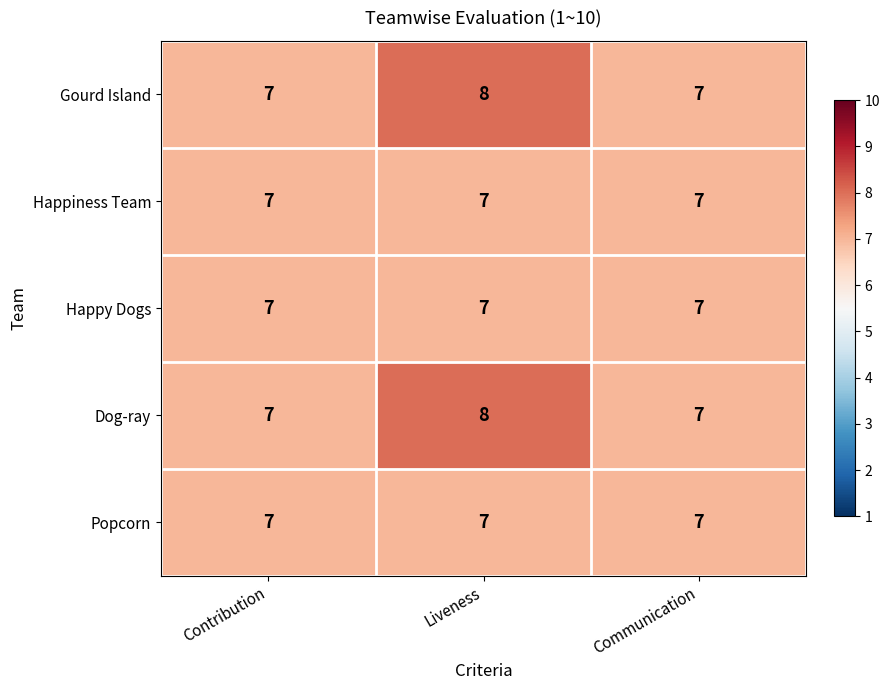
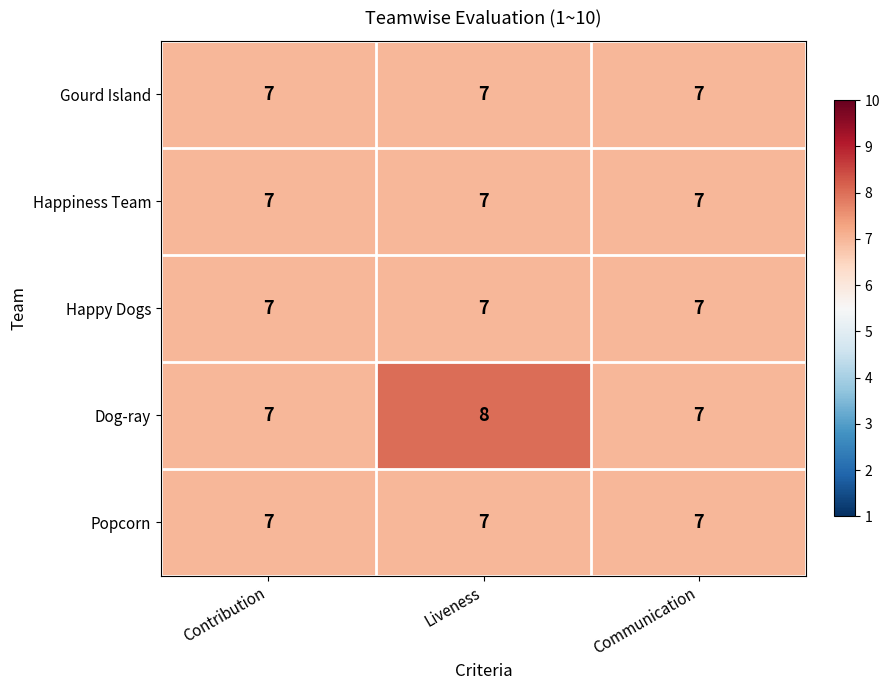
Gourd Island, Liveness: 8 -> 7
